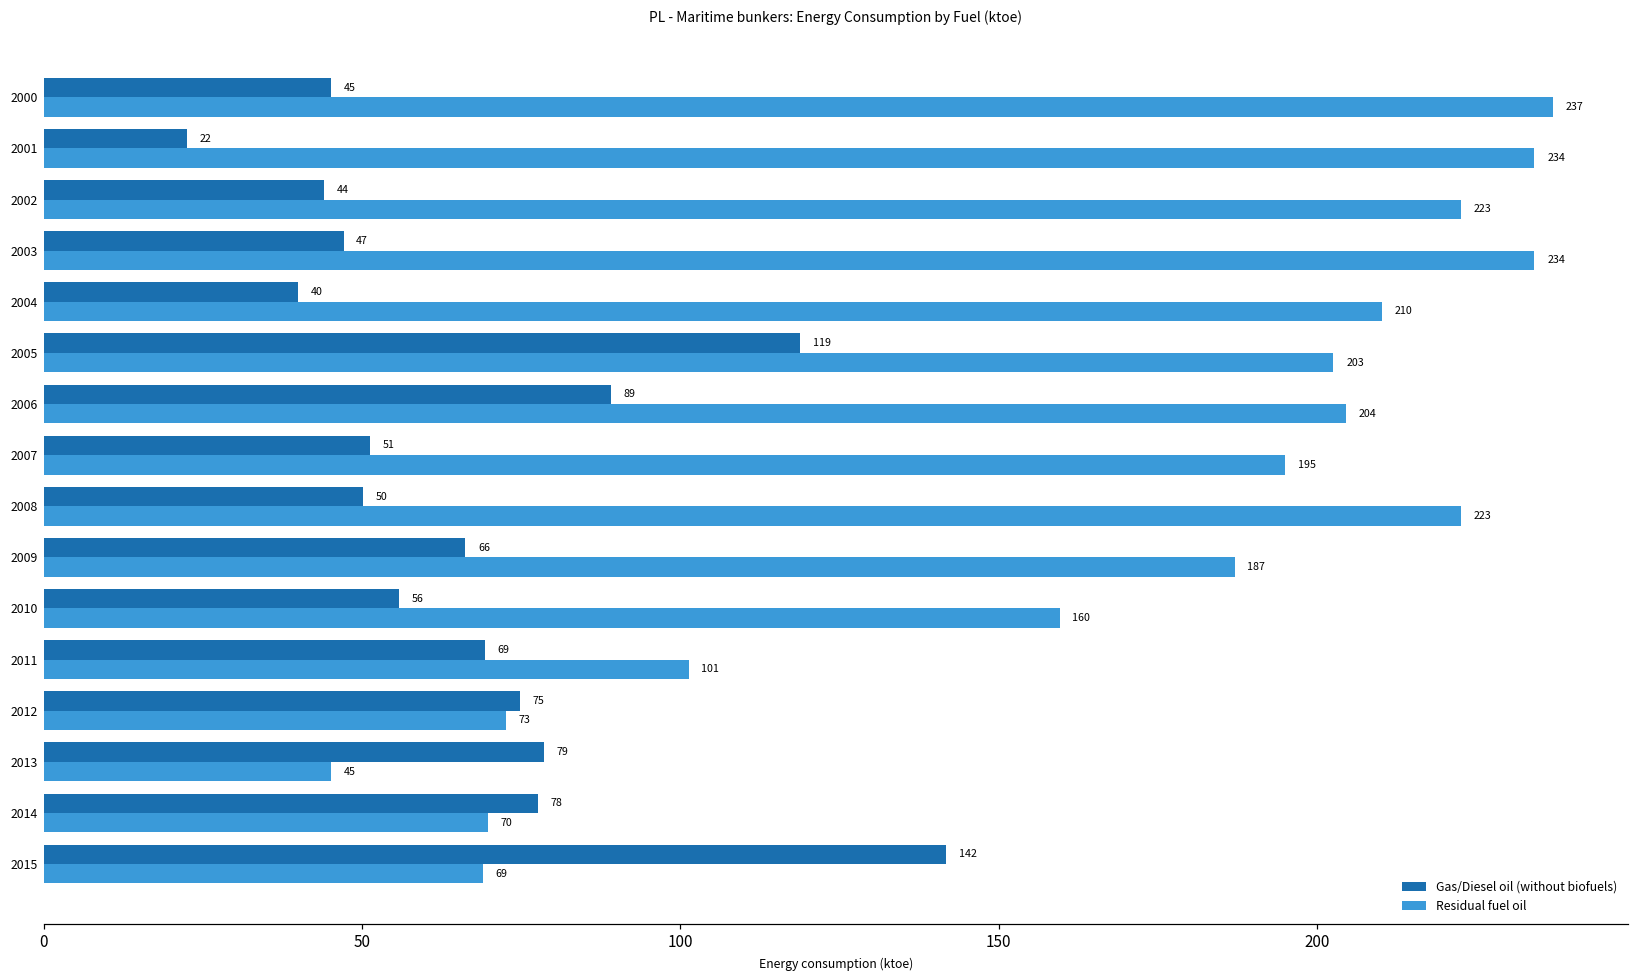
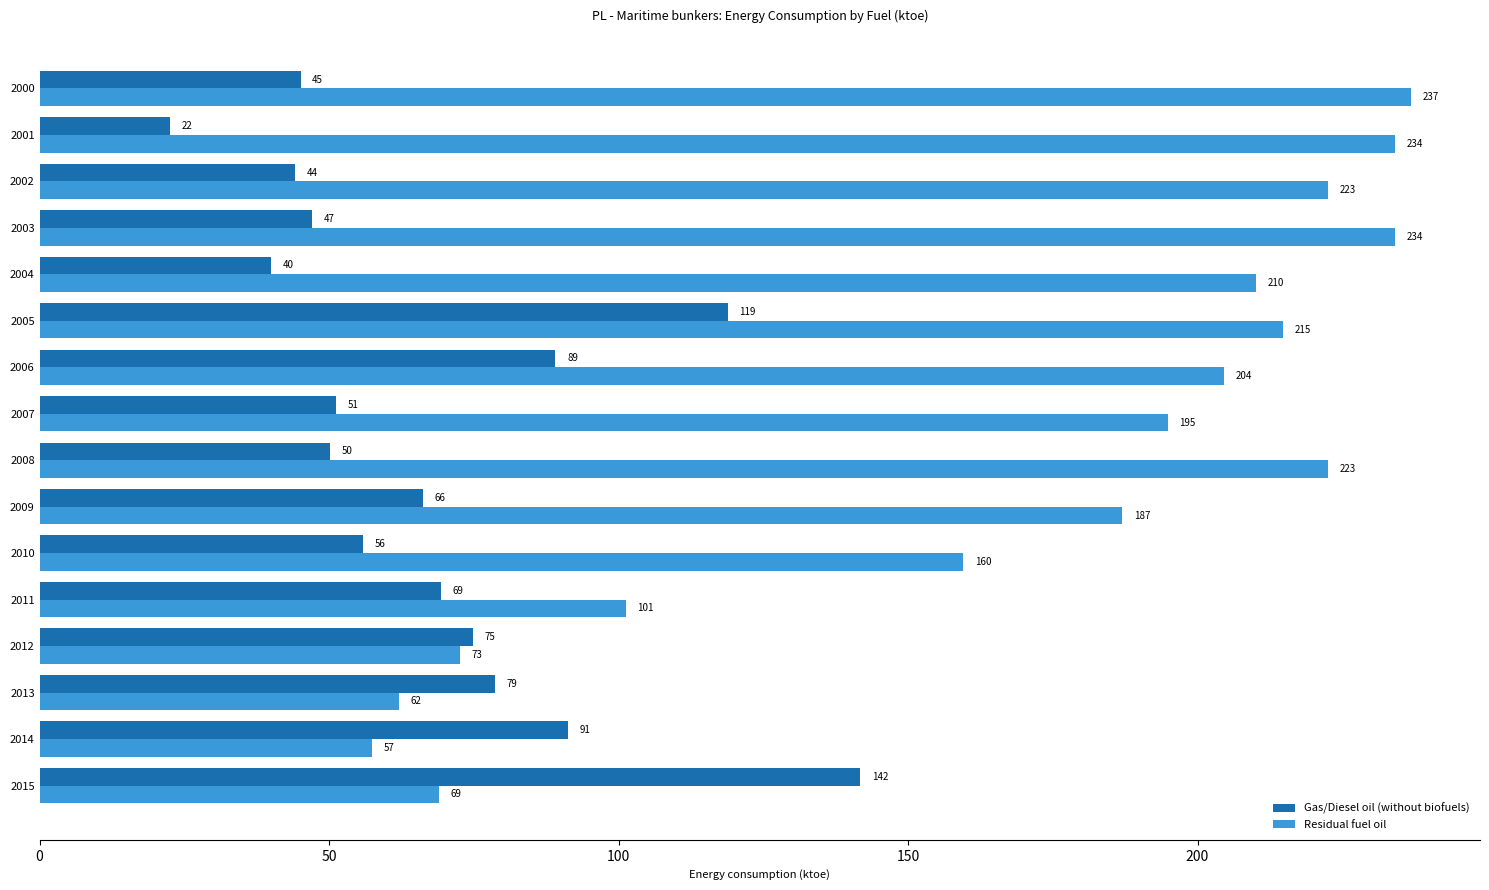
Residual fuel oil, 2005: 203 -> 215
Residual fuel oil, 2013: 45 -> 62
Gas/Diesel oil (without biofuels), 2014: 78 -> 91
Residual fuel oil, 2014: 70 -> 57
